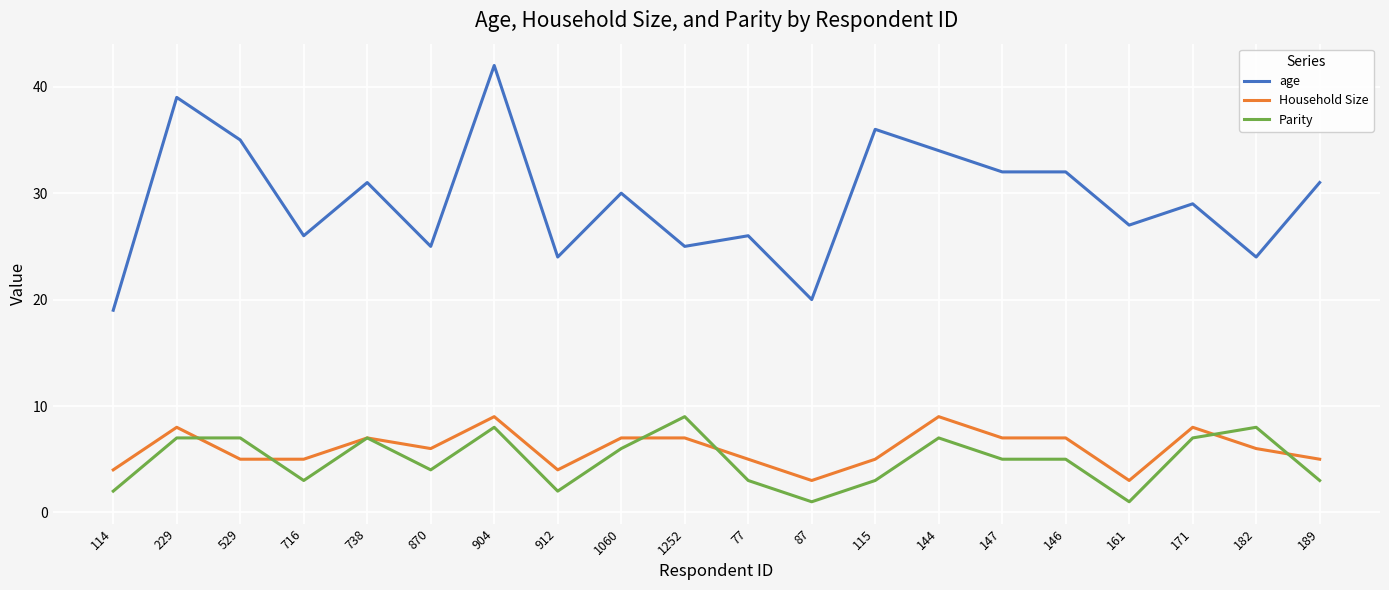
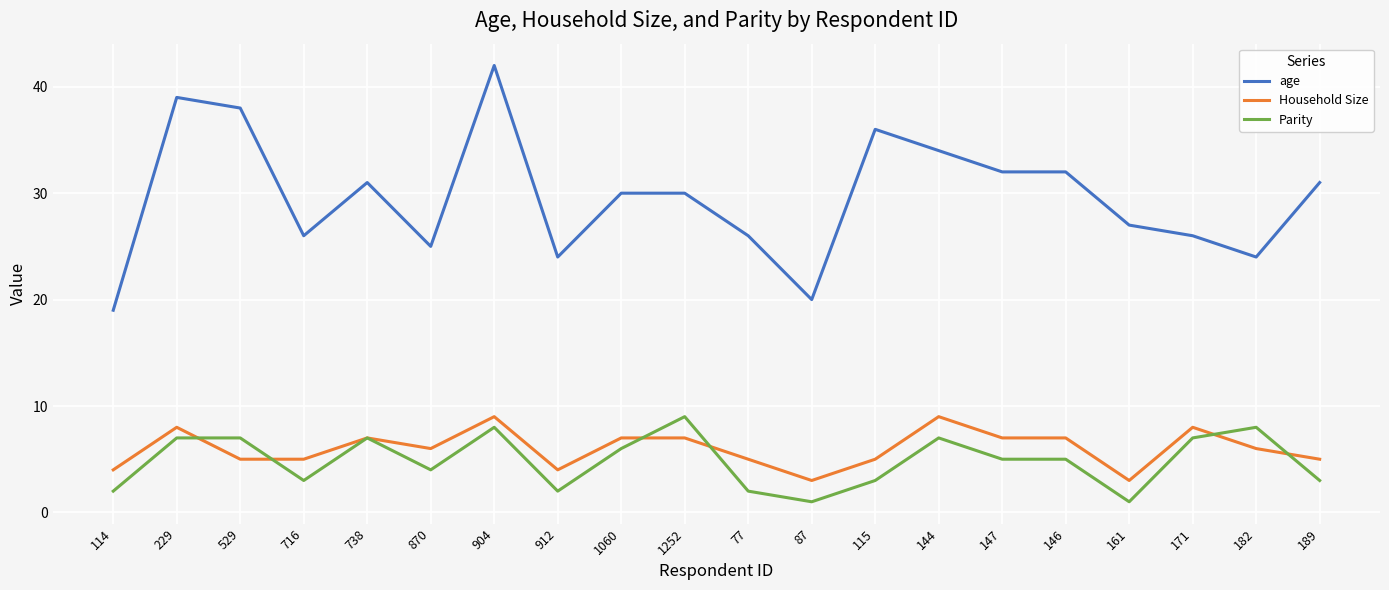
age, 529: 35 -> 38
age, 1252: 25 -> 30
Parity, 77: 3 -> 2
age, 171: 29 -> 26
